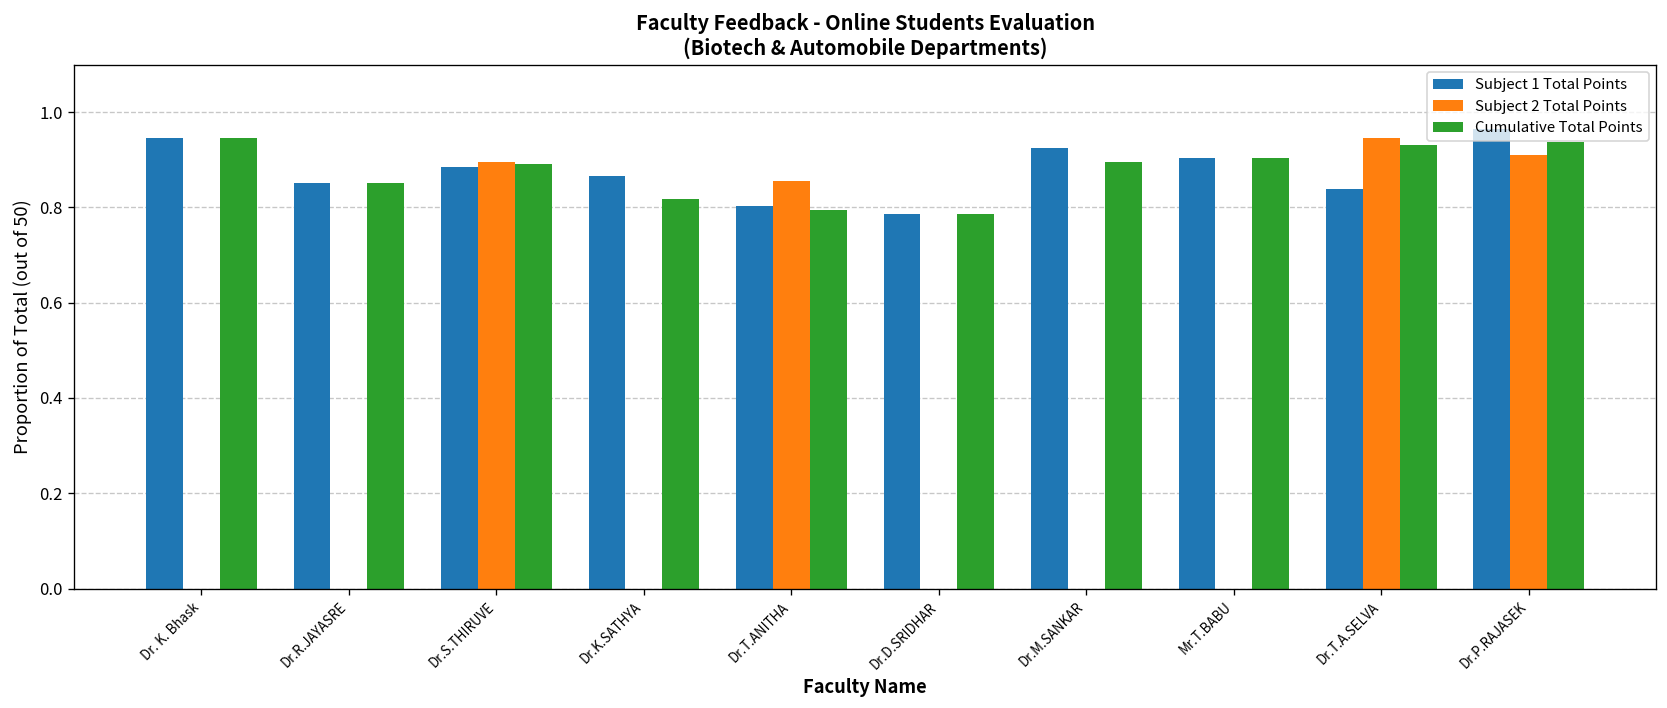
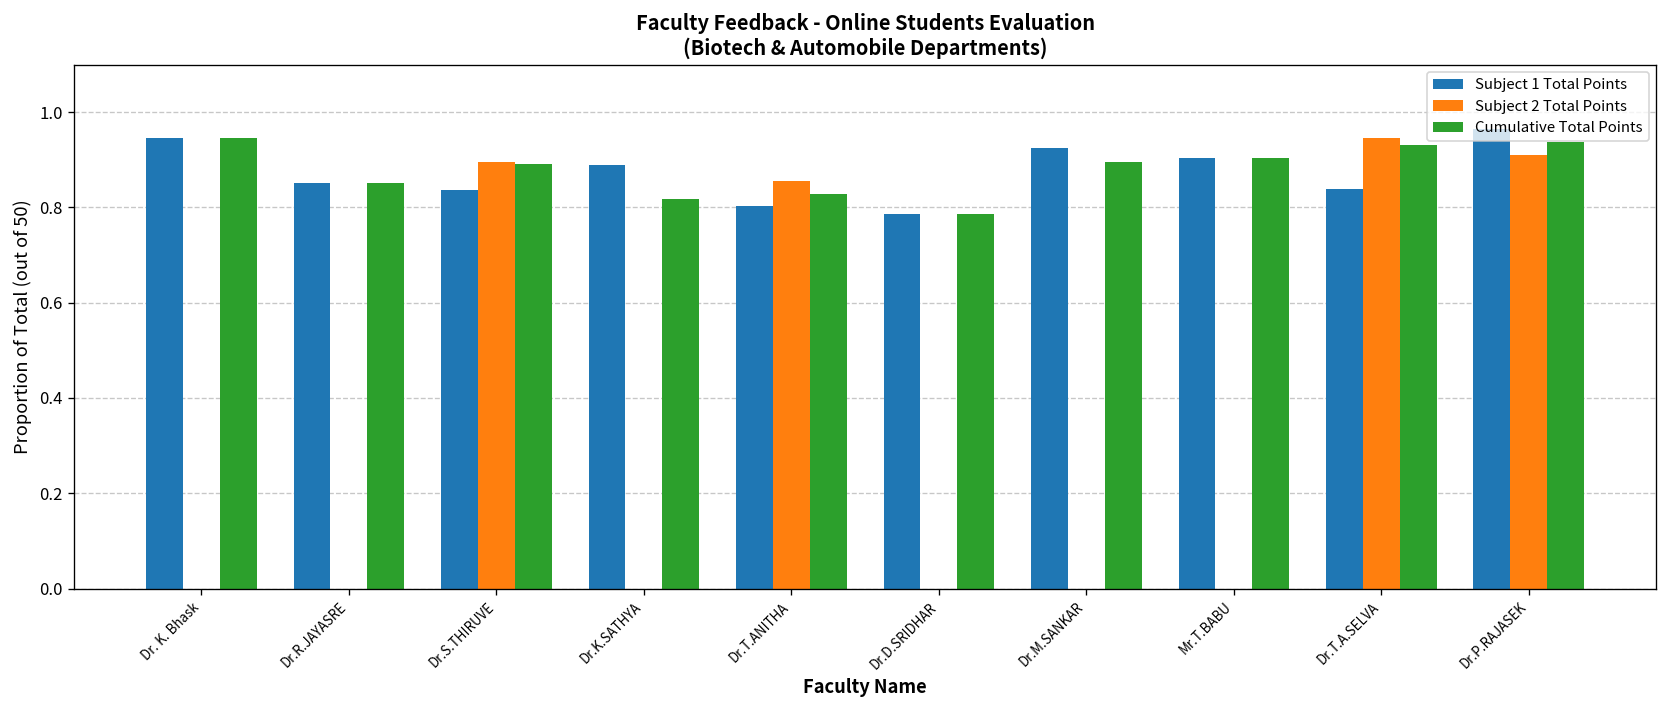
Subject 1 Total Points, Dr.S.THIRUVE: 0.89 -> 0.84
Subject 1 Total Points, Dr.K.SATHYA: 0.87 -> 0.89
Cumulative Total Points, Dr.T.ANITHA: 0.79 -> 0.83
